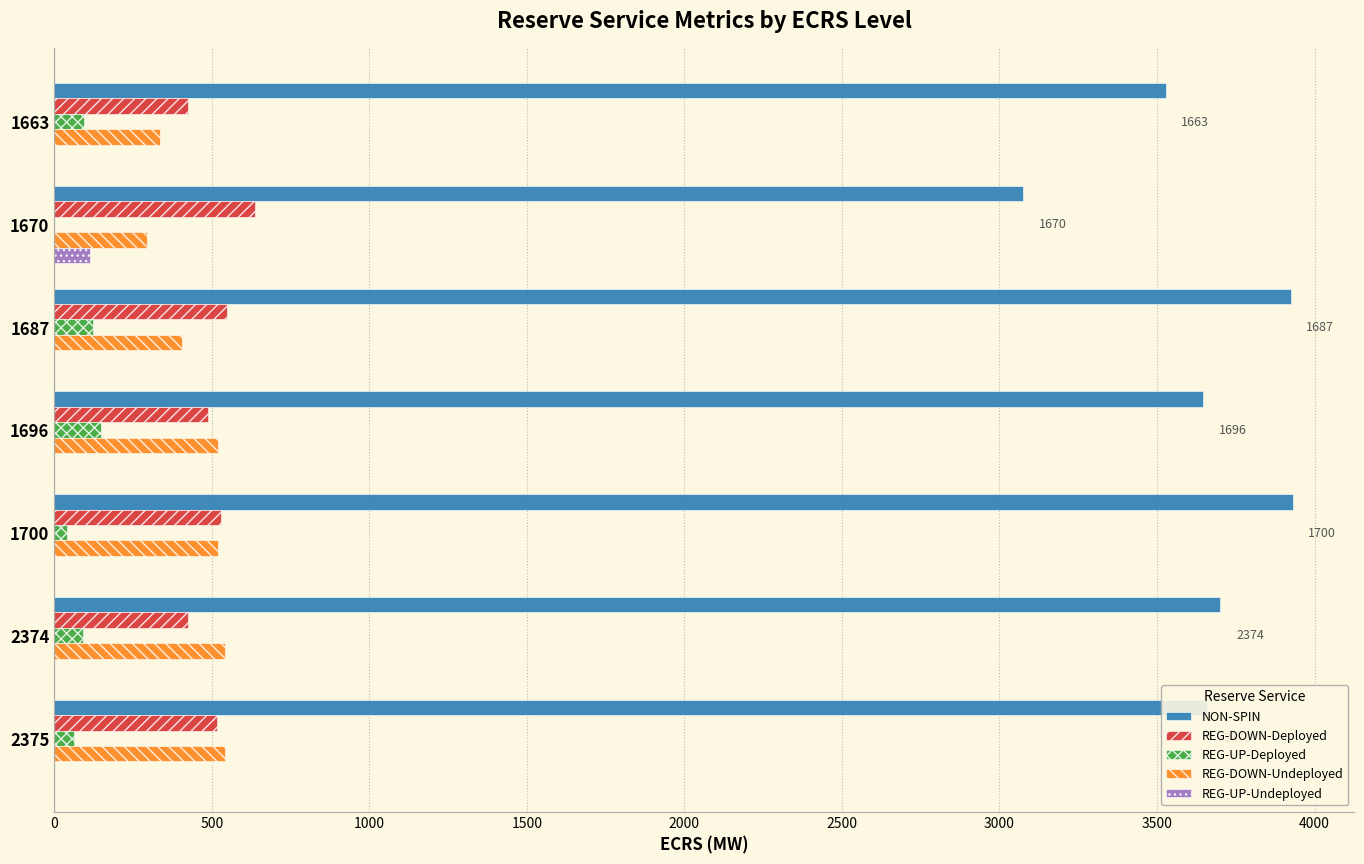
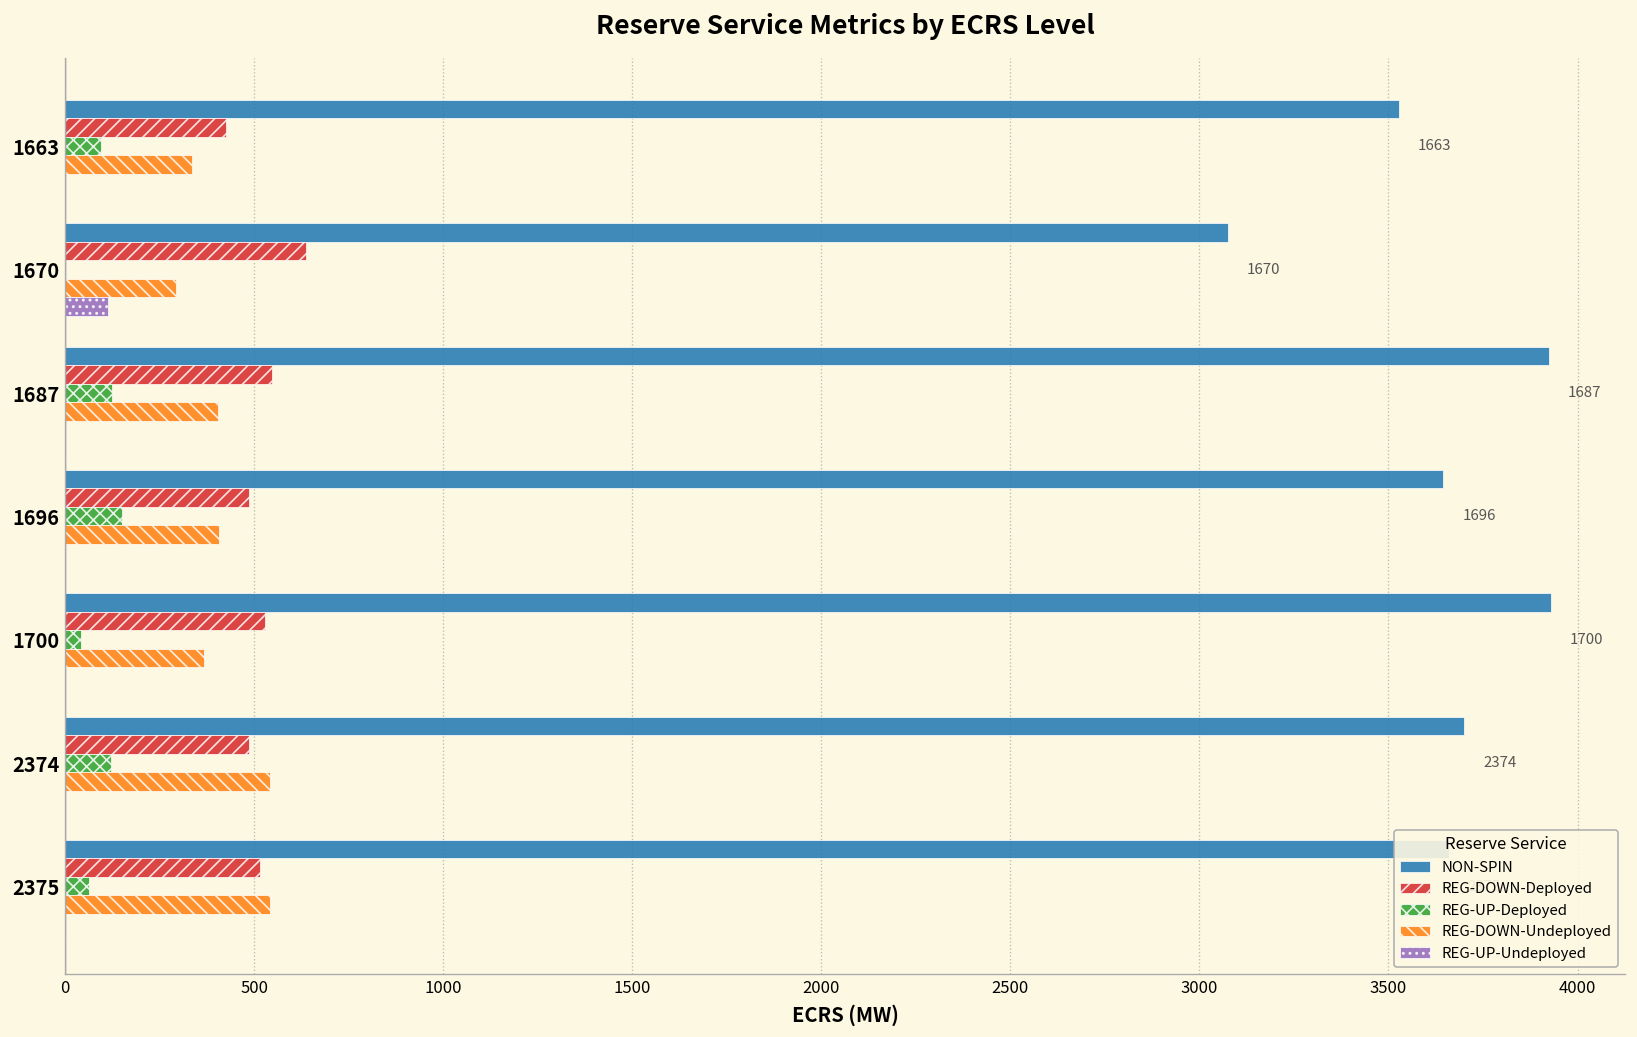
REG-DOWN-Undeployed, 1696: 520 -> 410
REG-DOWN-Undeployed, 1700: 520 -> 370
REG-DOWN-Deployed, 2374: 430 -> 490
REG-UP-Deployed, 2374: 90 -> 120
